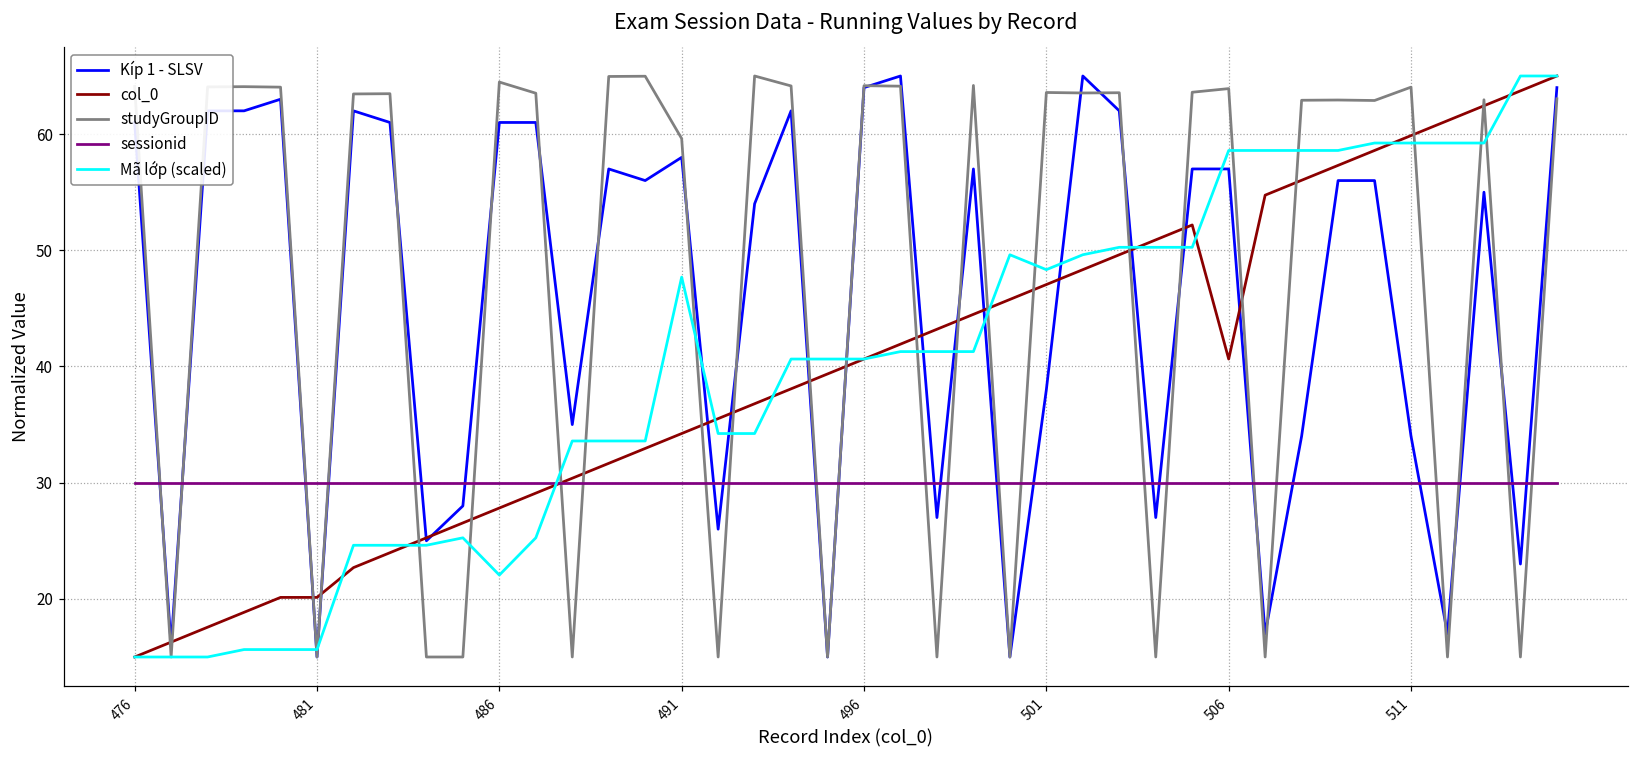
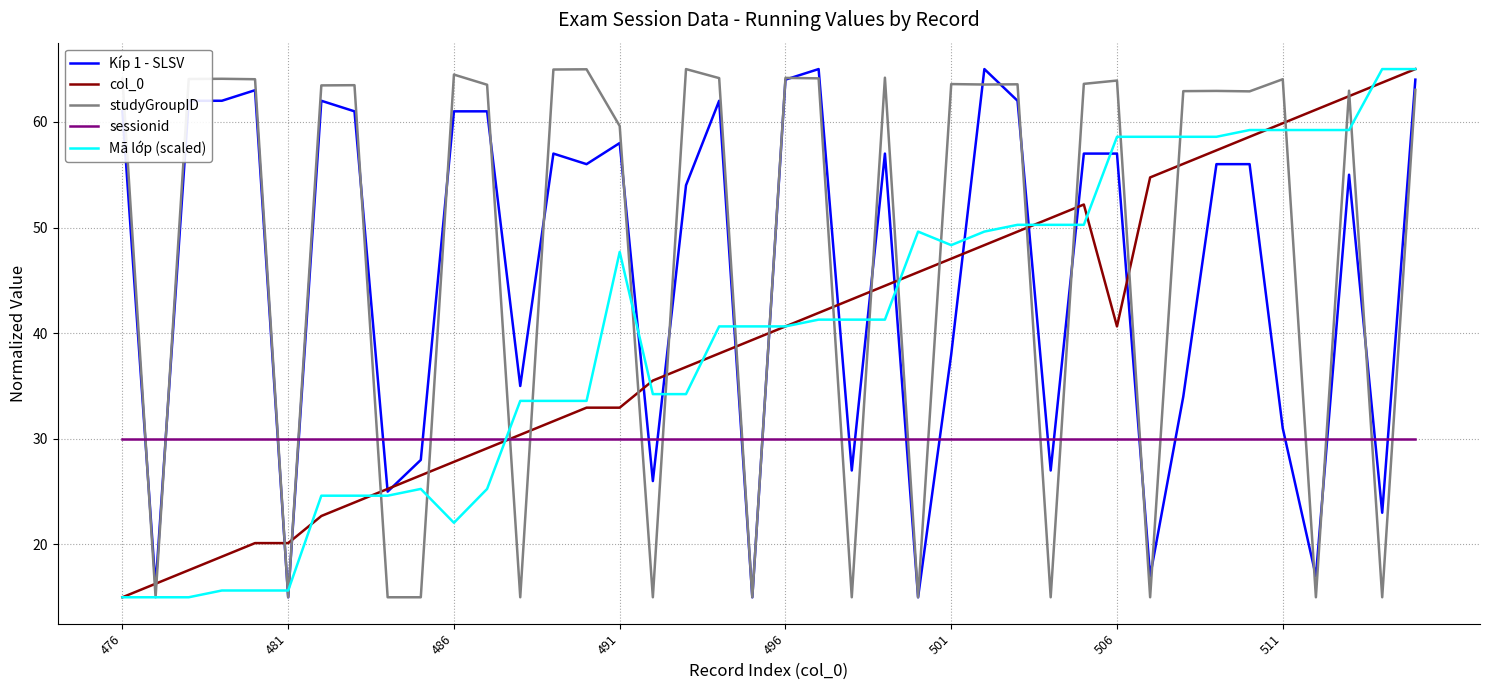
col_0, 491: 34.2 -> 32.9
Kíp 1 - SLSV, 511: 34.0 -> 31.0
